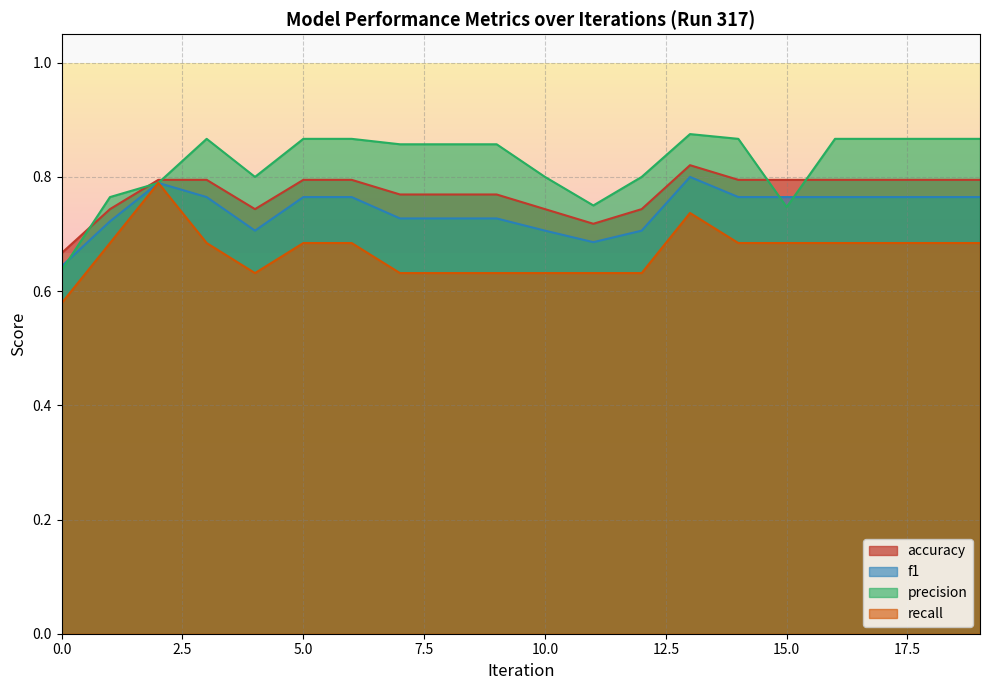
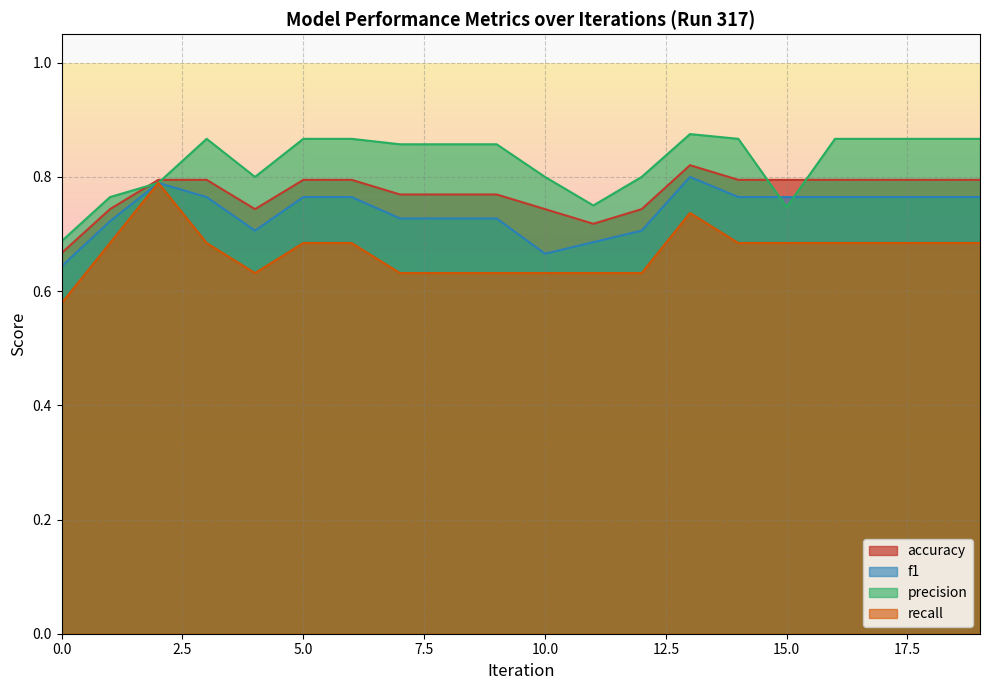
precision, 0.0: 0.64 -> 0.69
f1, 10.0: 0.71 -> 0.67
